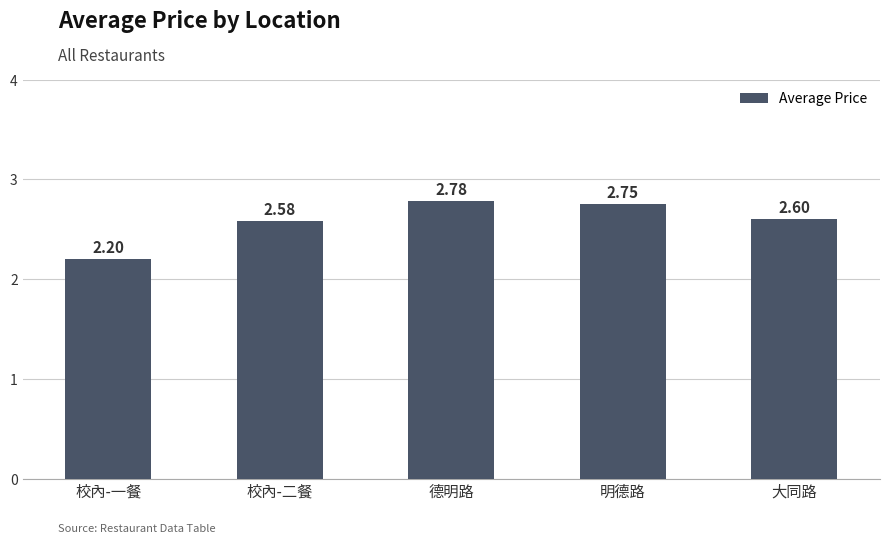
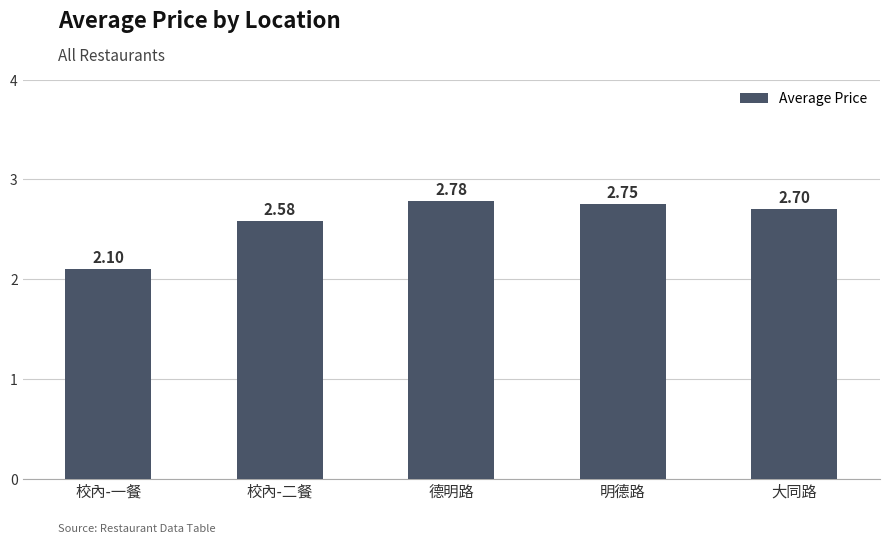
校內-一餐: 2.20 -> 2.10
大同路: 2.60 -> 2.70
